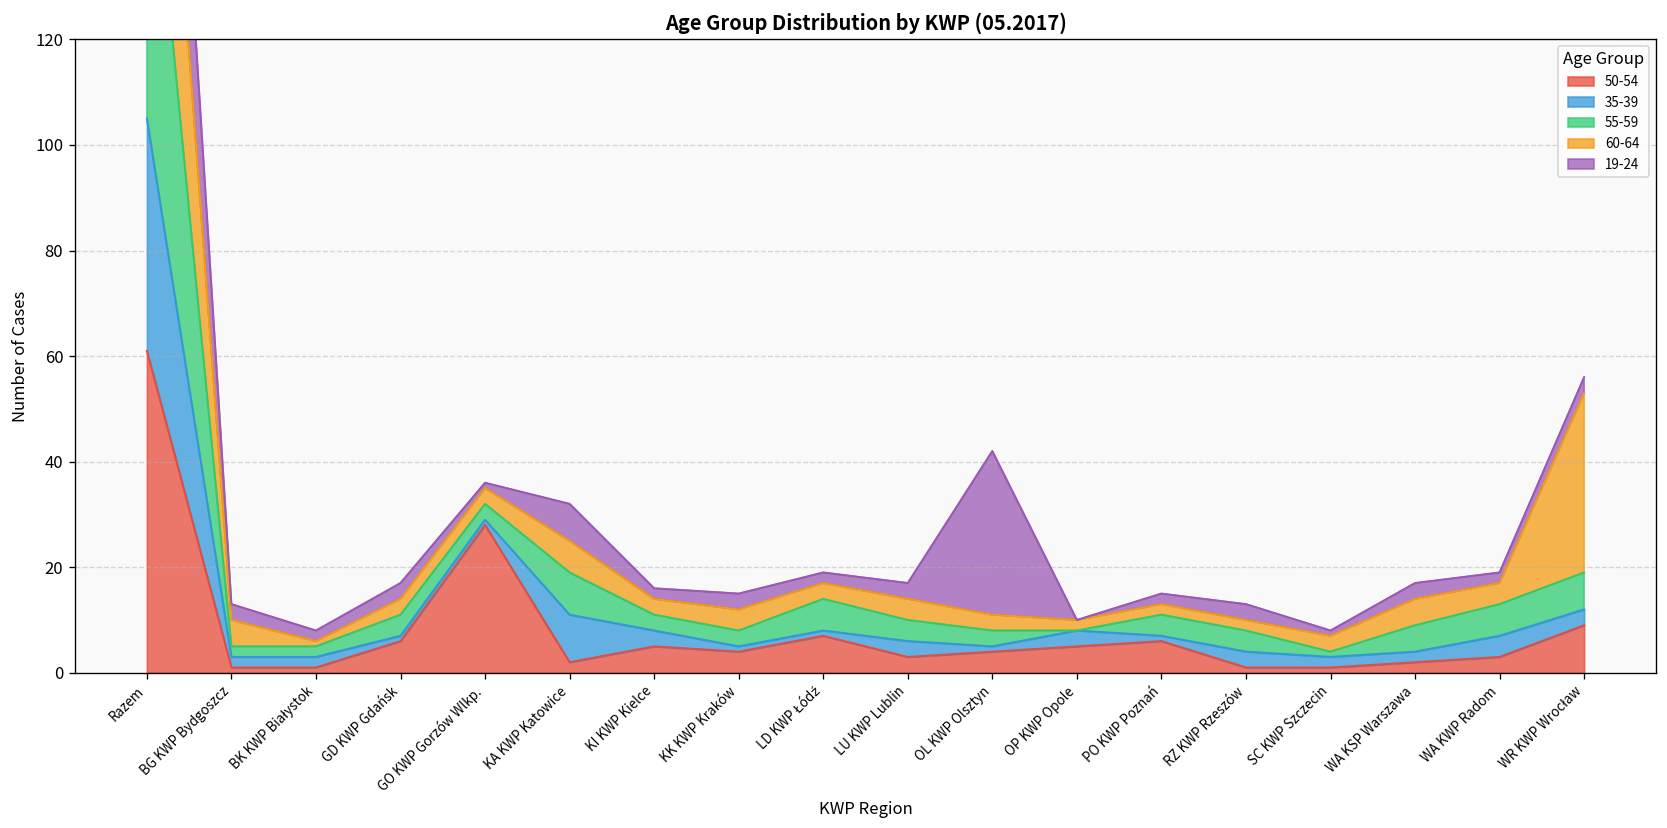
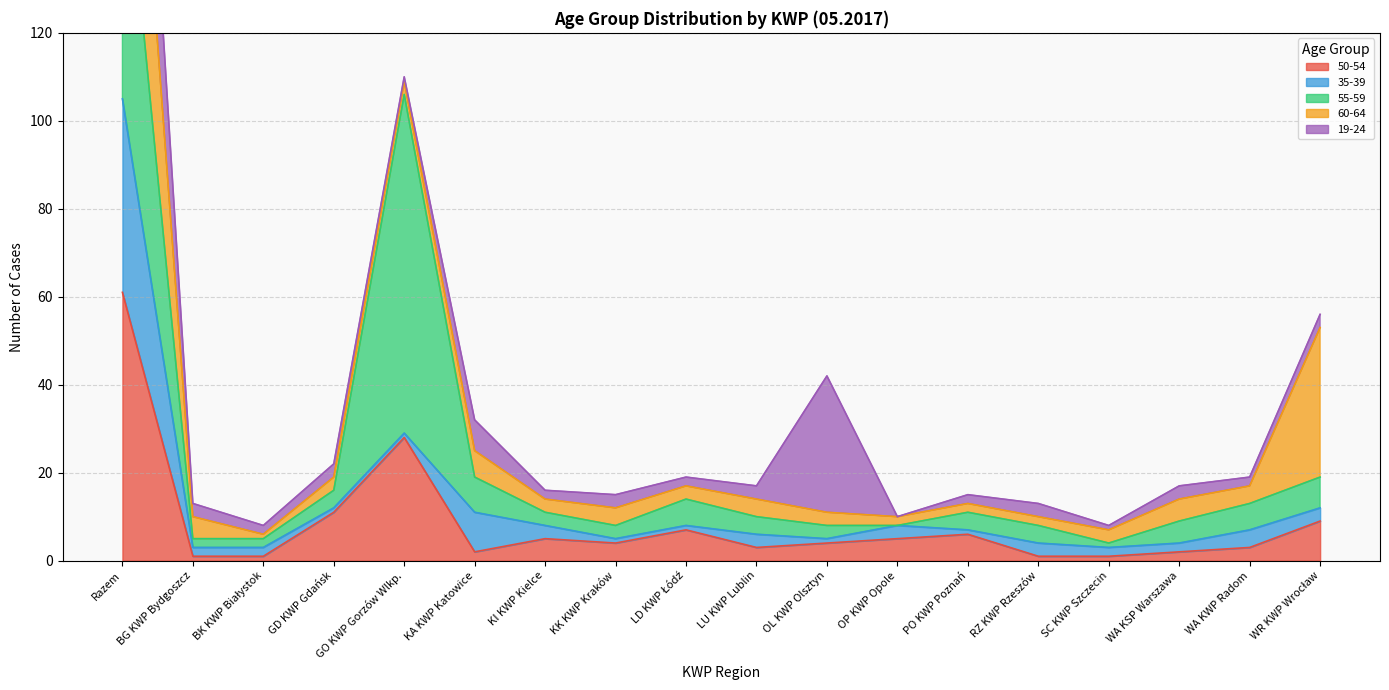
50-54, GD KWP Gdańsk: 6 -> 11
55-59, GO KWP Gorzów Wlkp.: 3 -> 77
